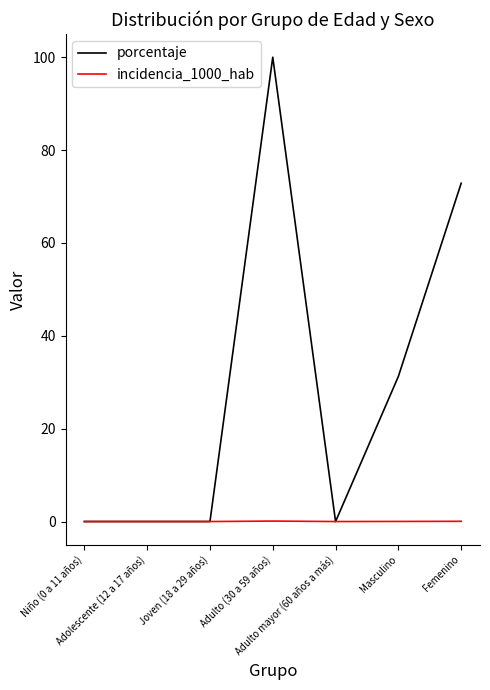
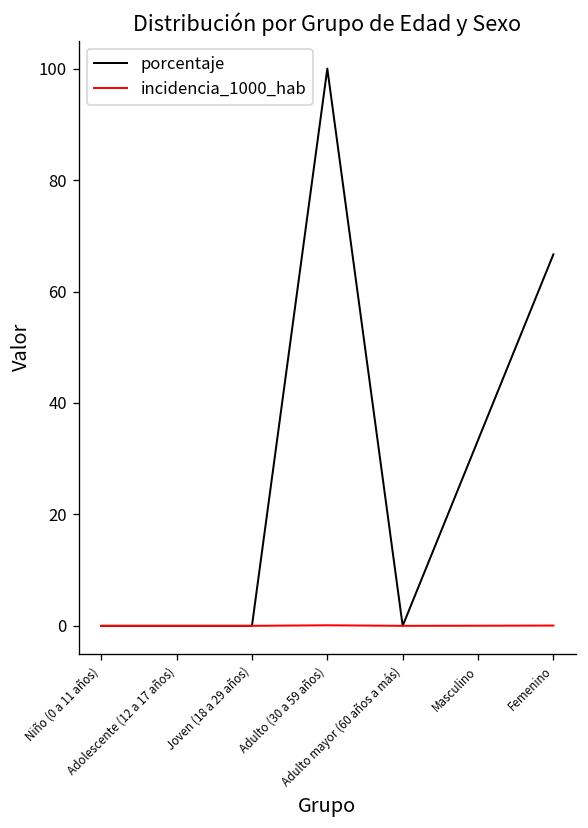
porcentaje, Masculino: 31 -> 33
porcentaje, Femenino: 73 -> 67
